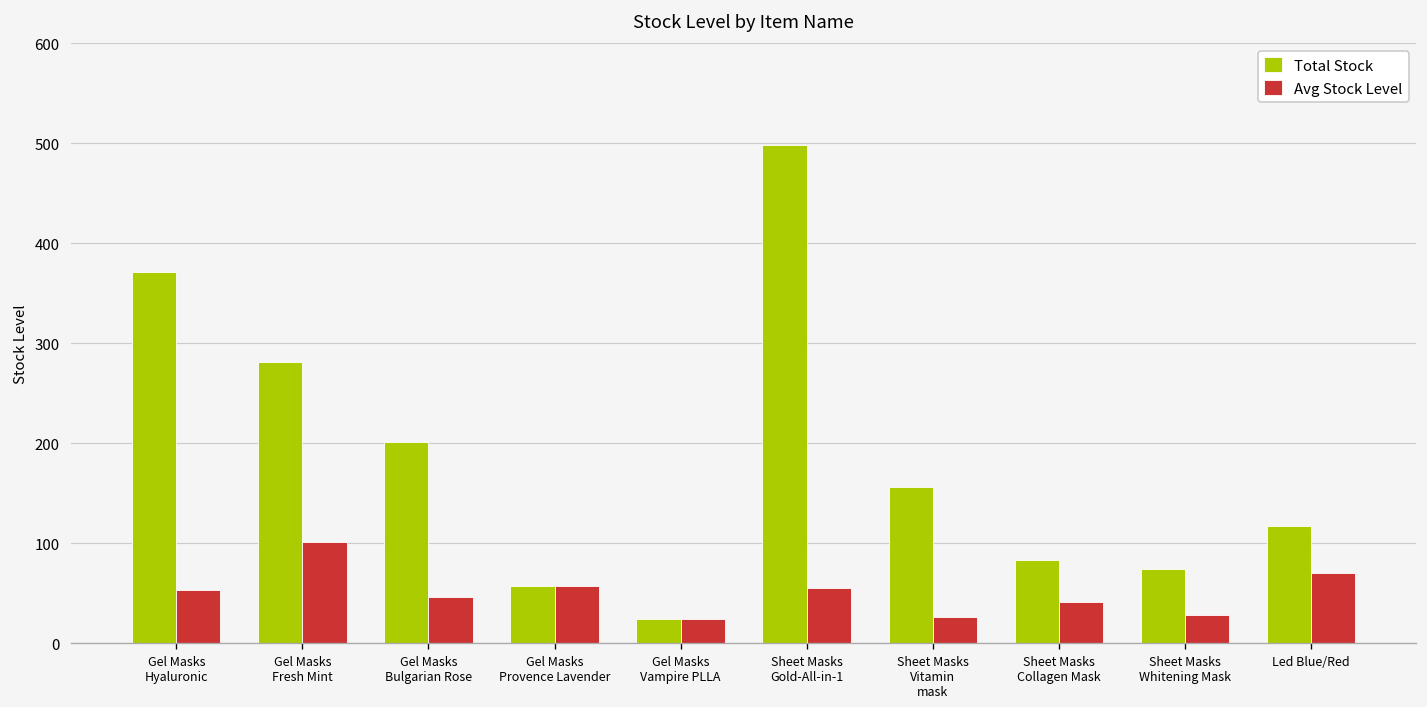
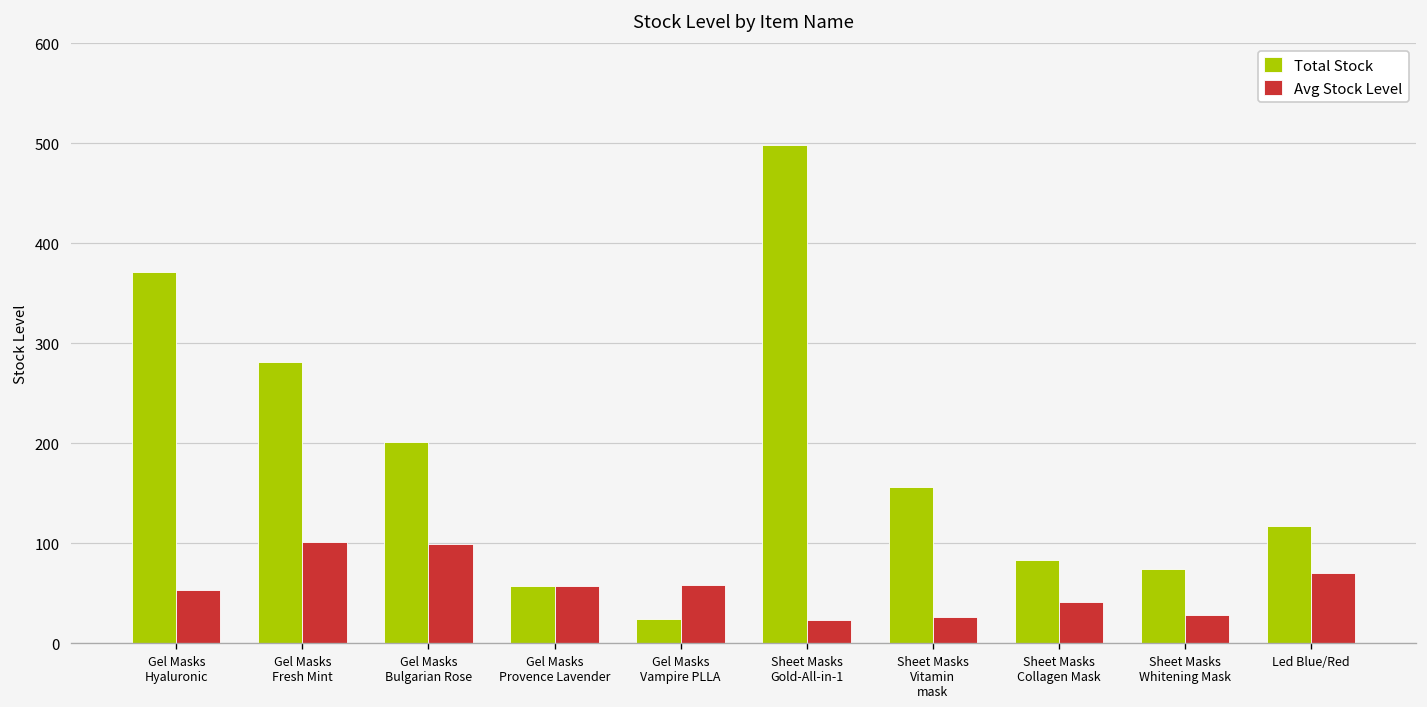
Avg Stock Level, Gel Masks Bulgarian Rose: 50 -> 100
Avg Stock Level, Gel Masks Vampire PLLA: 20 -> 60
Avg Stock Level, Sheet Masks Gold-All-in-1: 60 -> 20
